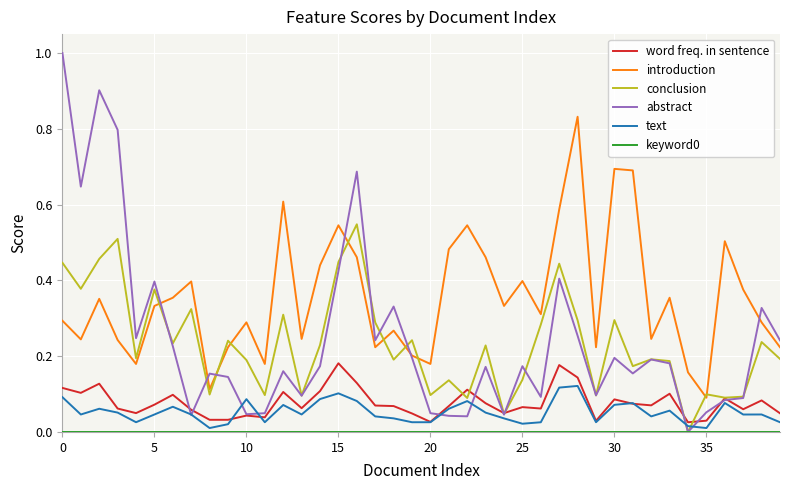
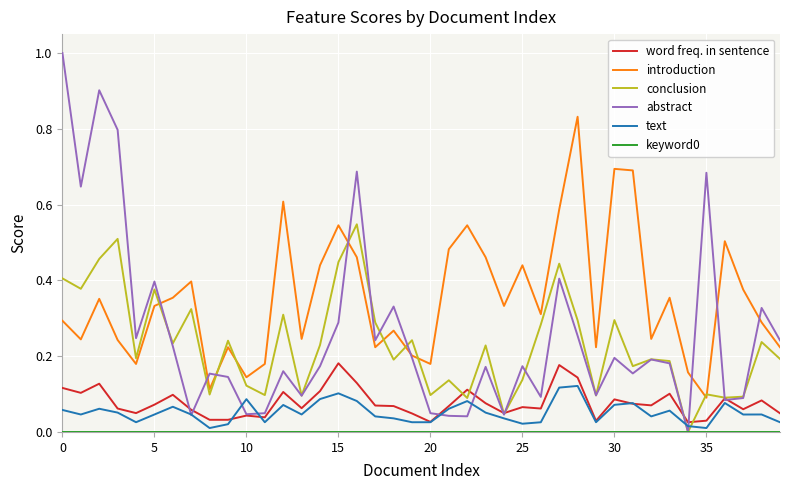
conclusion, 0: 0.45 -> 0.41
text, 0: 0.09 -> 0.06
introduction, 10: 0.29 -> 0.14
conclusion, 10: 0.19 -> 0.12
abstract, 15: 0.42 -> 0.29
introduction, 25: 0.40 -> 0.44
abstract, 35: 0.05 -> 0.68
